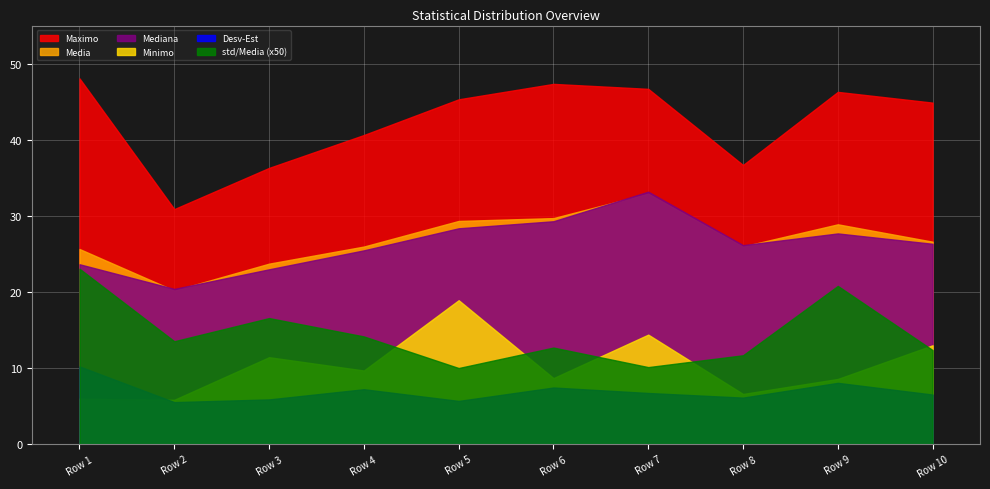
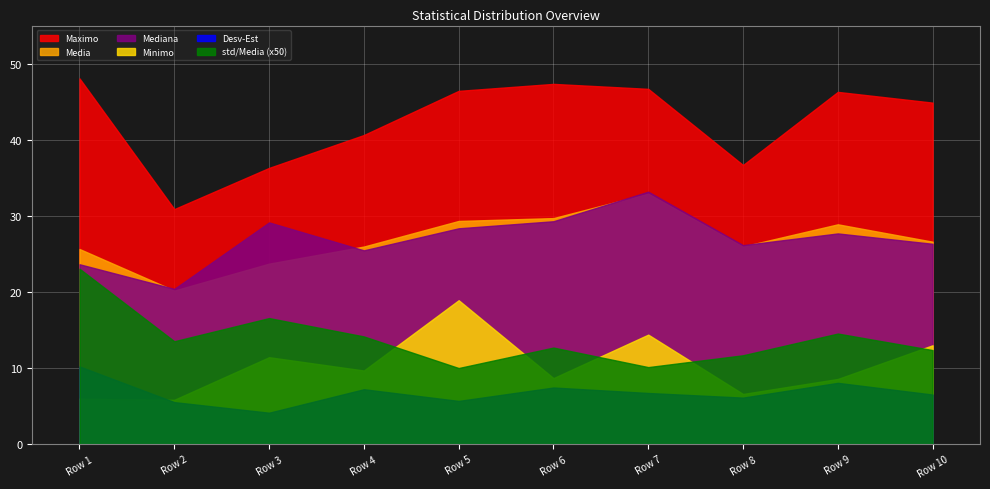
Mediana, Row 3: 23 -> 29
Desv-Est, Row 3: 6 -> 4
Maximo, Row 5: 45 -> 46
std/Media (x50), Row 9: 21 -> 15
